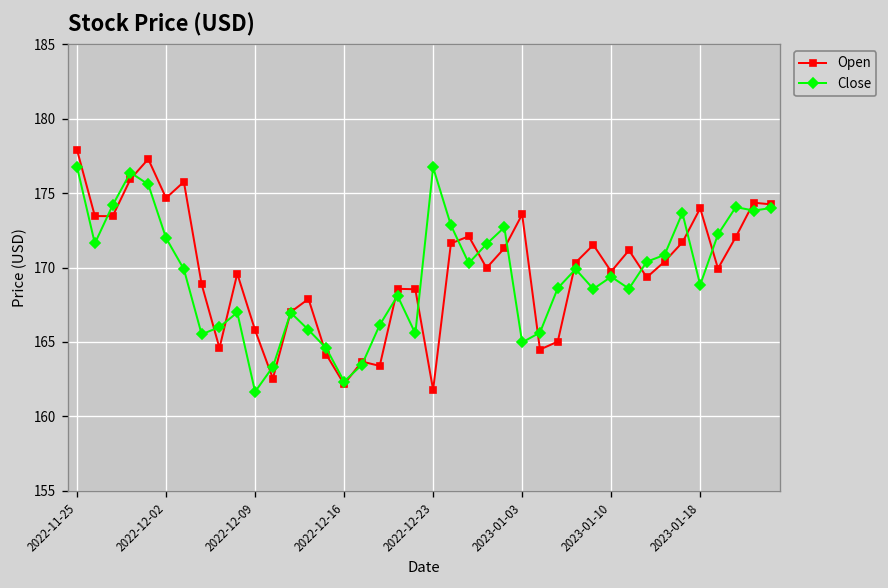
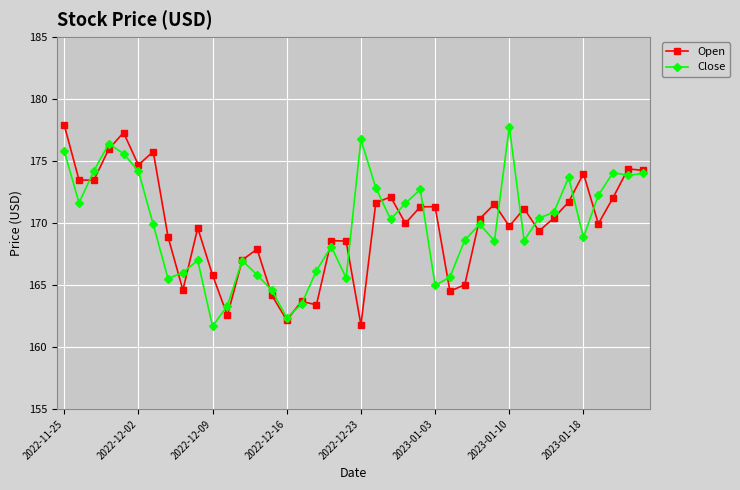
Close, 2022-11-25: 176.8 -> 175.8
Close, 2022-12-02: 172.0 -> 174.2
Open, 2023-01-03: 173.6 -> 171.3
Close, 2023-01-10: 169.4 -> 177.8
